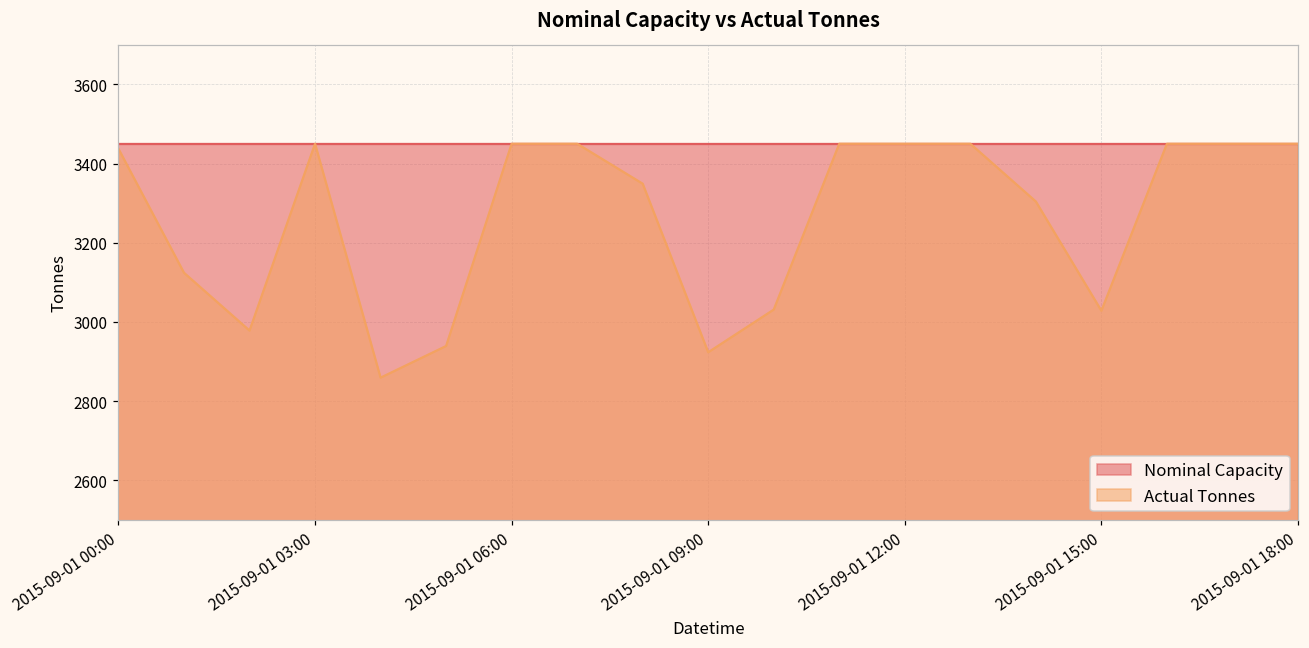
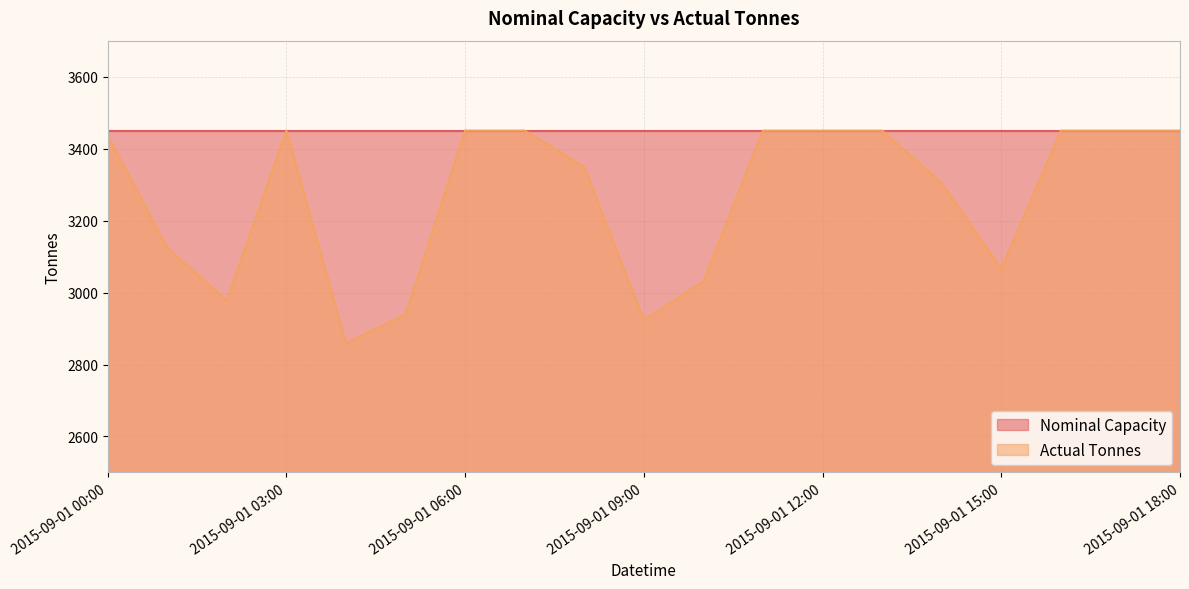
Actual Tonnes, 2015-09-01 15:00: 3030 -> 3070
